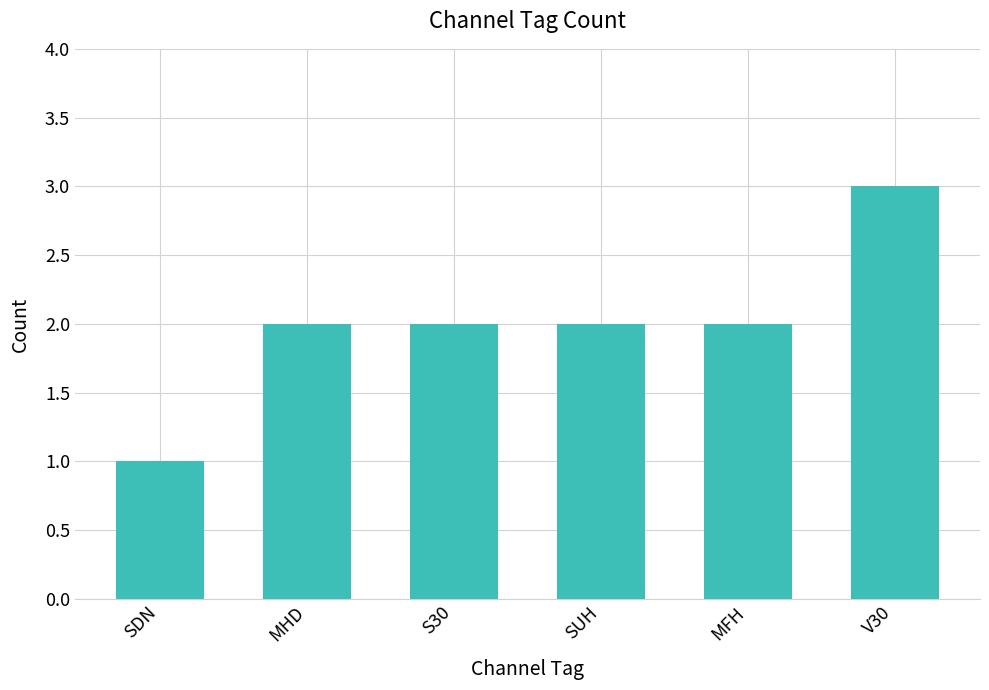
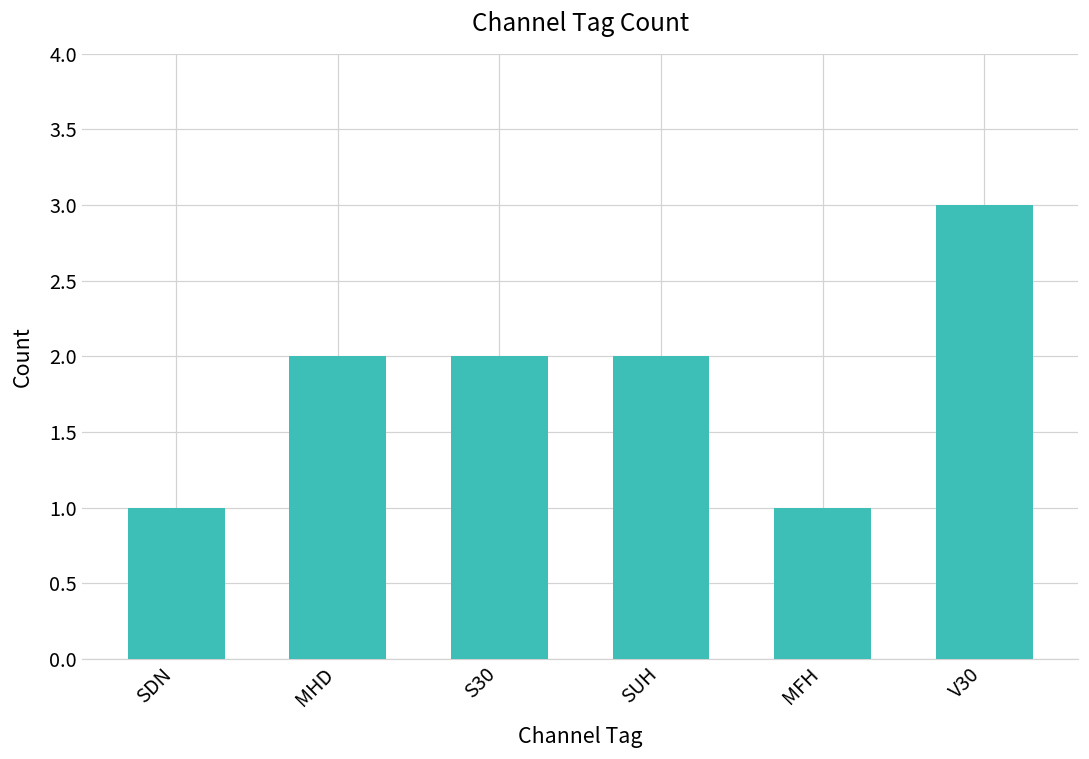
MFH: 2 -> 1
